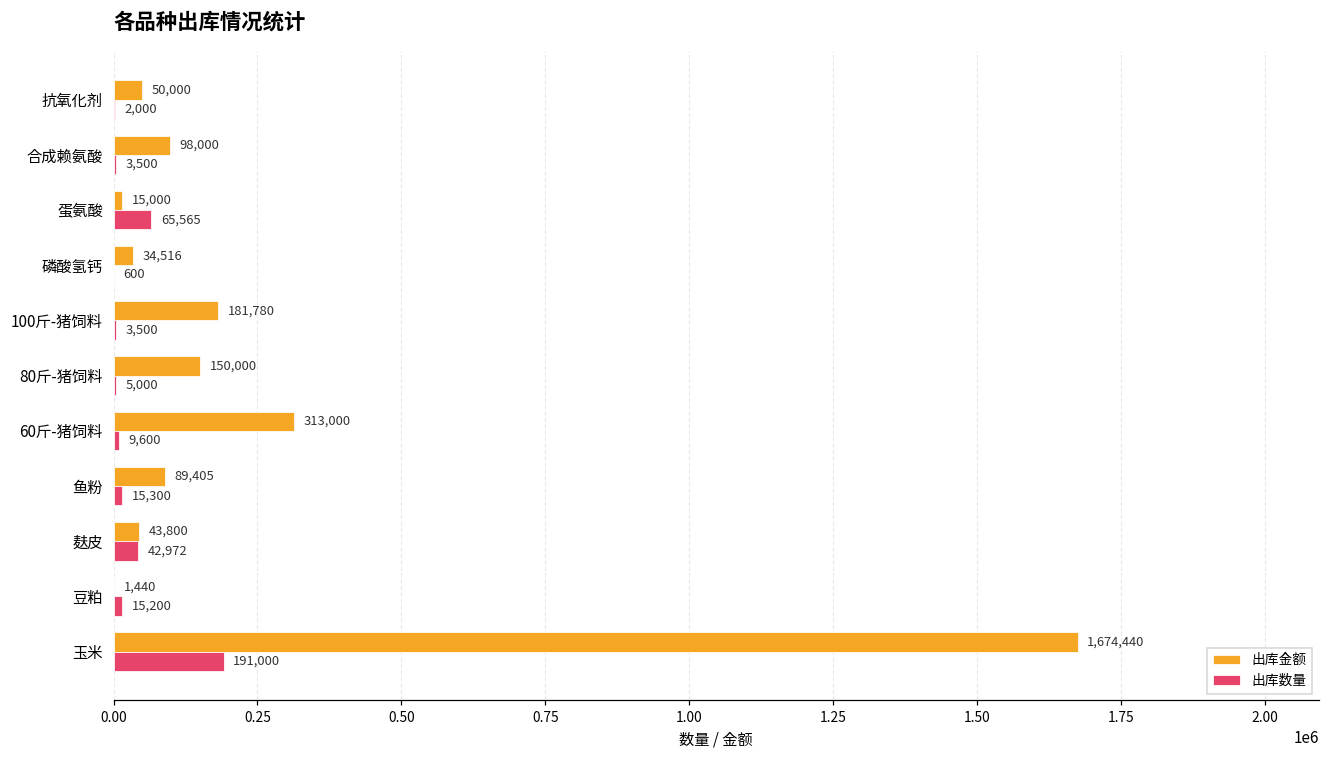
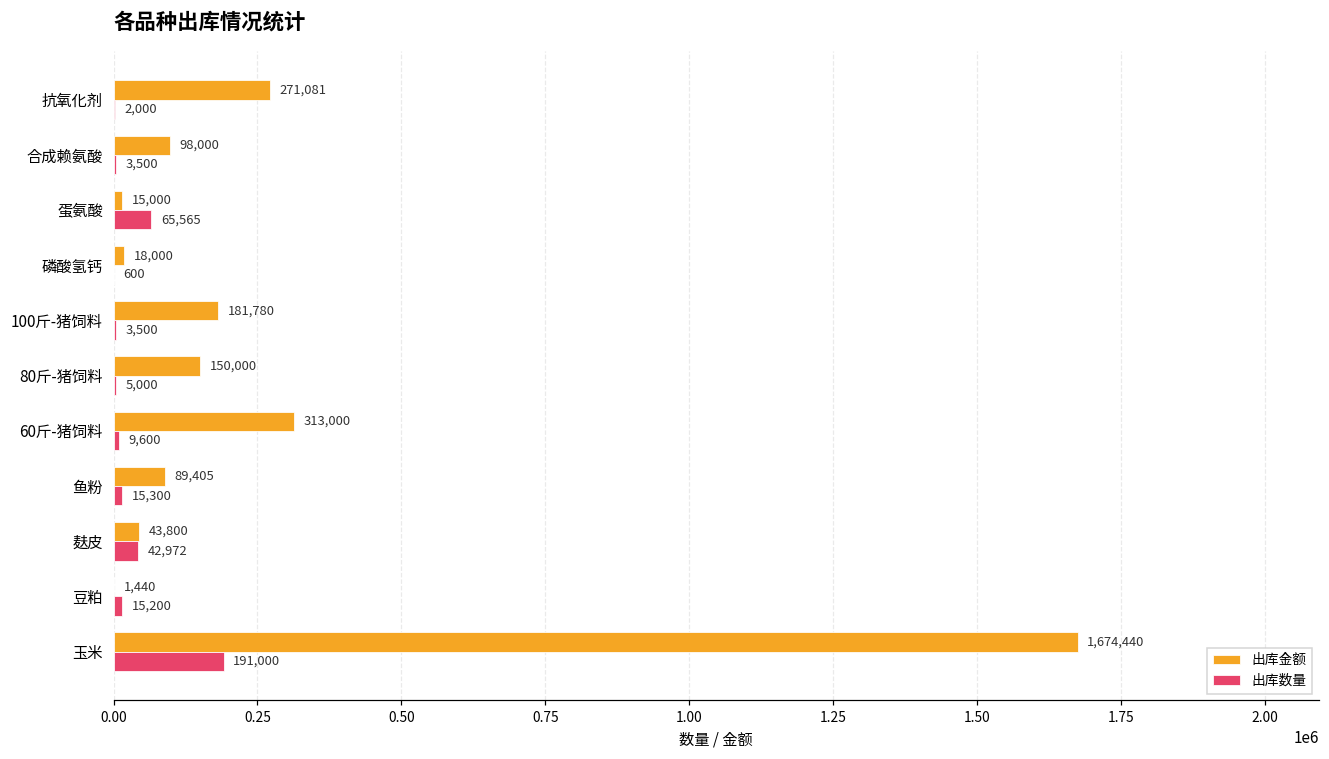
出库金额, 抗氧化剂: 50,000 -> 271,081
出库金额, 磷酸氢钙: 34,516 -> 18,000
